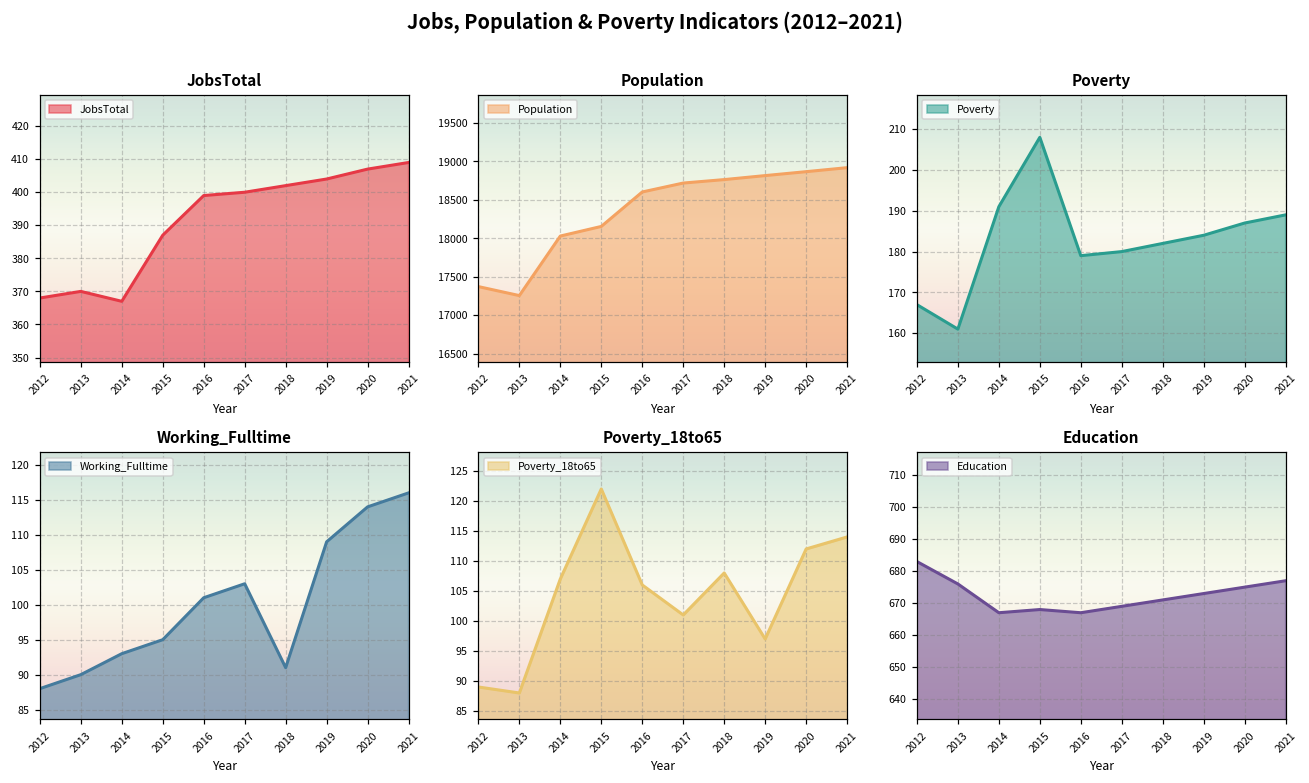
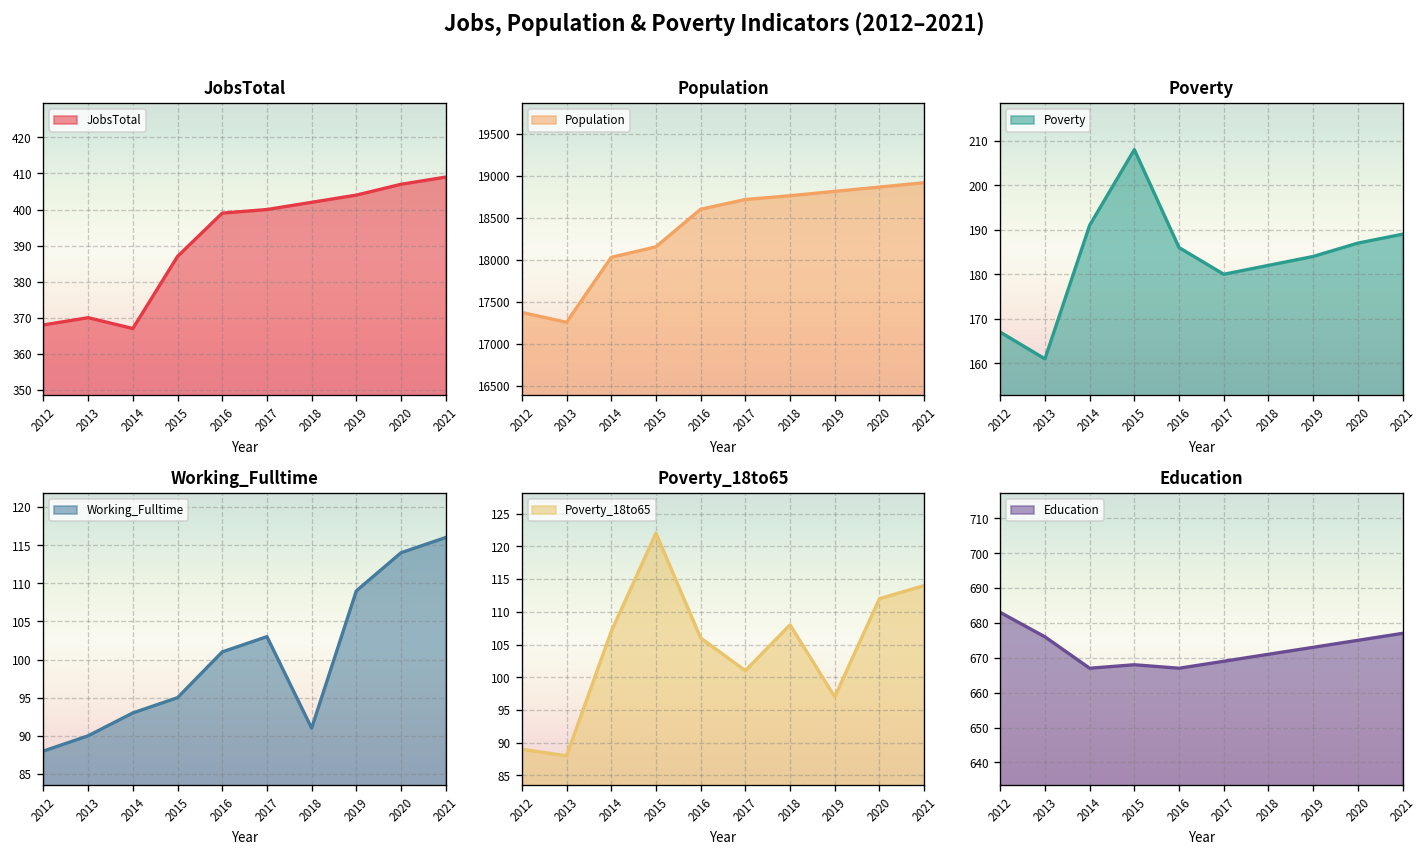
Poverty, 2016: 179 -> 186
